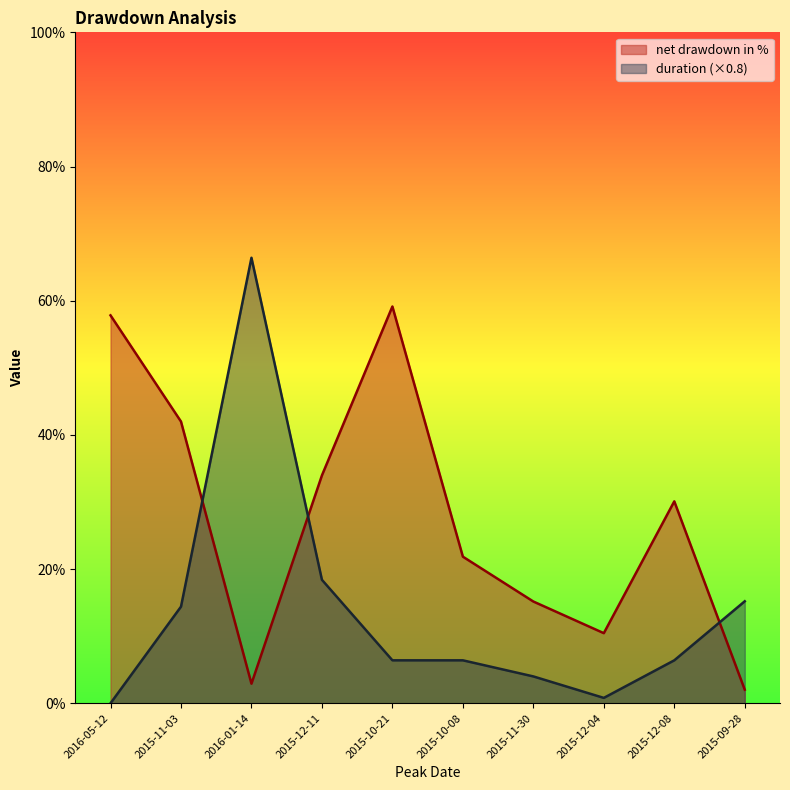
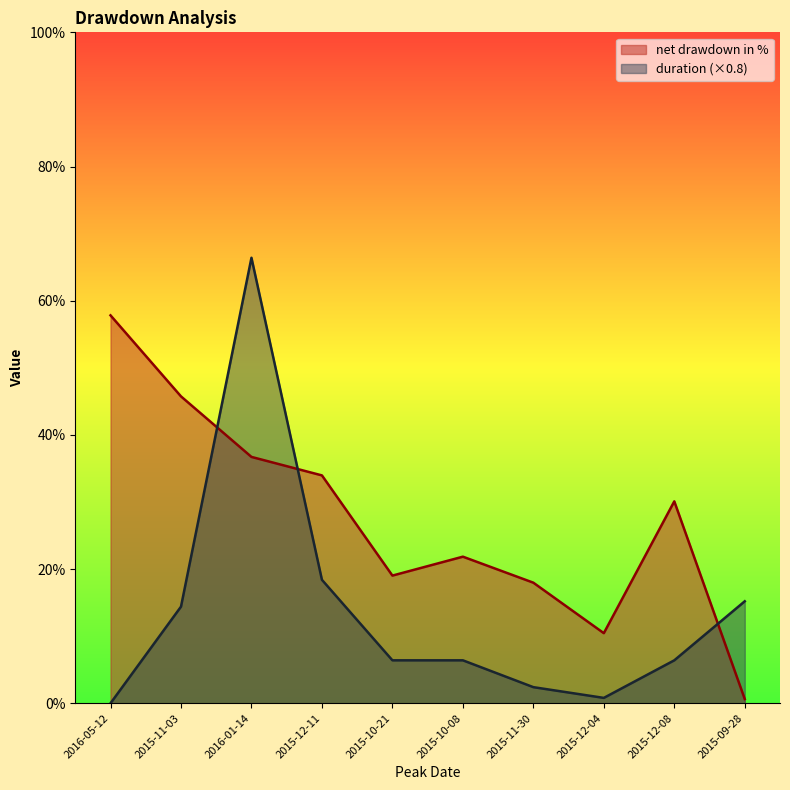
net drawdown in %, 2015-11-03: 42% -> 46%
net drawdown in %, 2016-01-14: 3% -> 37%
net drawdown in %, 2015-10-21: 59% -> 19%
net drawdown in %, 2015-11-30: 15% -> 18%
duration (×0.8), 2015-11-30: 4% -> 2%
net drawdown in %, 2015-09-28: 2% -> 1%
